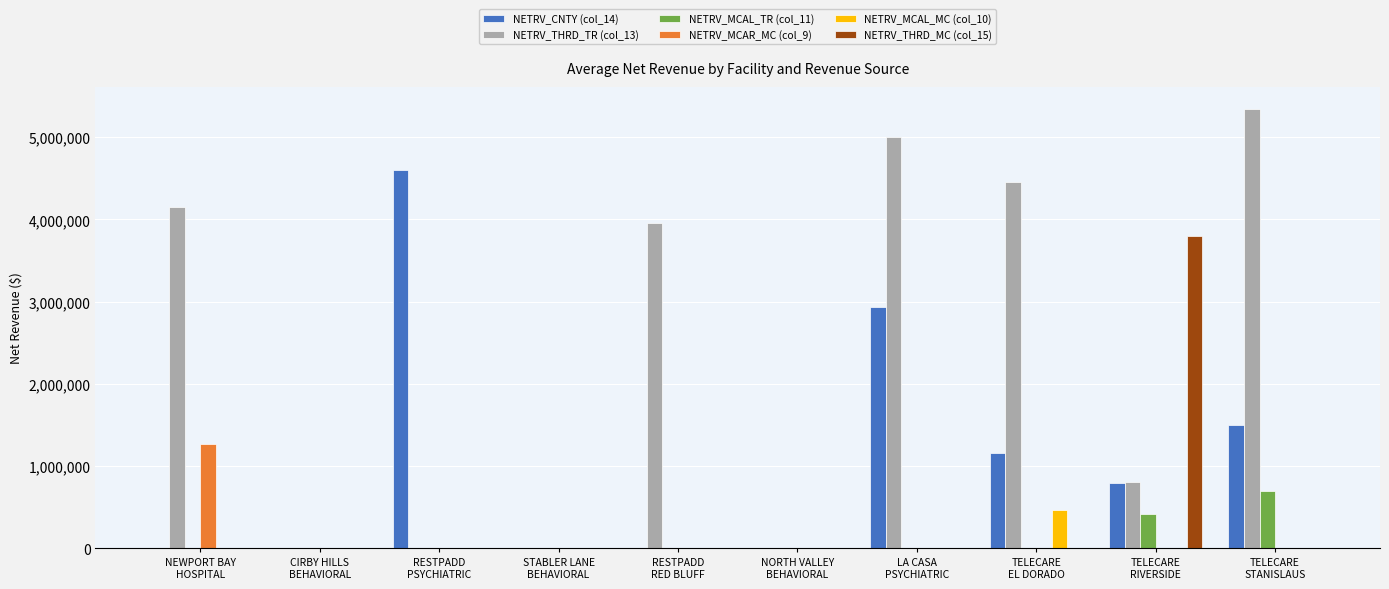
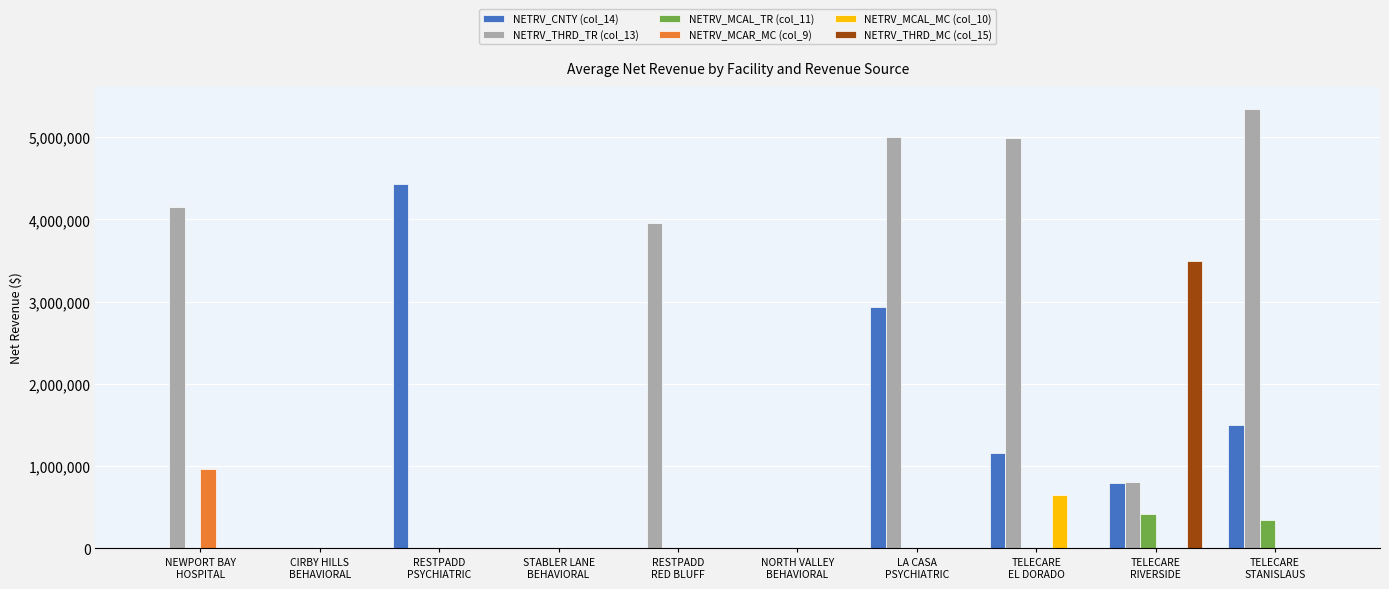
NETRV_MCAR_MC (col_9), NEWPORT BAY HOSPITAL: 1,300,000 -> 1,000,000
NETRV_CNTY (col_14), RESTPADD PSYCHIATRIC: 4,600,000 -> 4,400,000
NETRV_THRD_TR (col_13), TELECARE EL DORADO: 4,500,000 -> 5,000,000
NETRV_MCAL_MC (col_10), TELECARE EL DORADO: 500,000 -> 600,000
NETRV_THRD_MC (col_15), TELECARE RIVERSIDE: 3,800,000 -> 3,500,000
NETRV_MCAL_TR (col_11), TELECARE STANISLAUS: 700,000 -> 300,000
